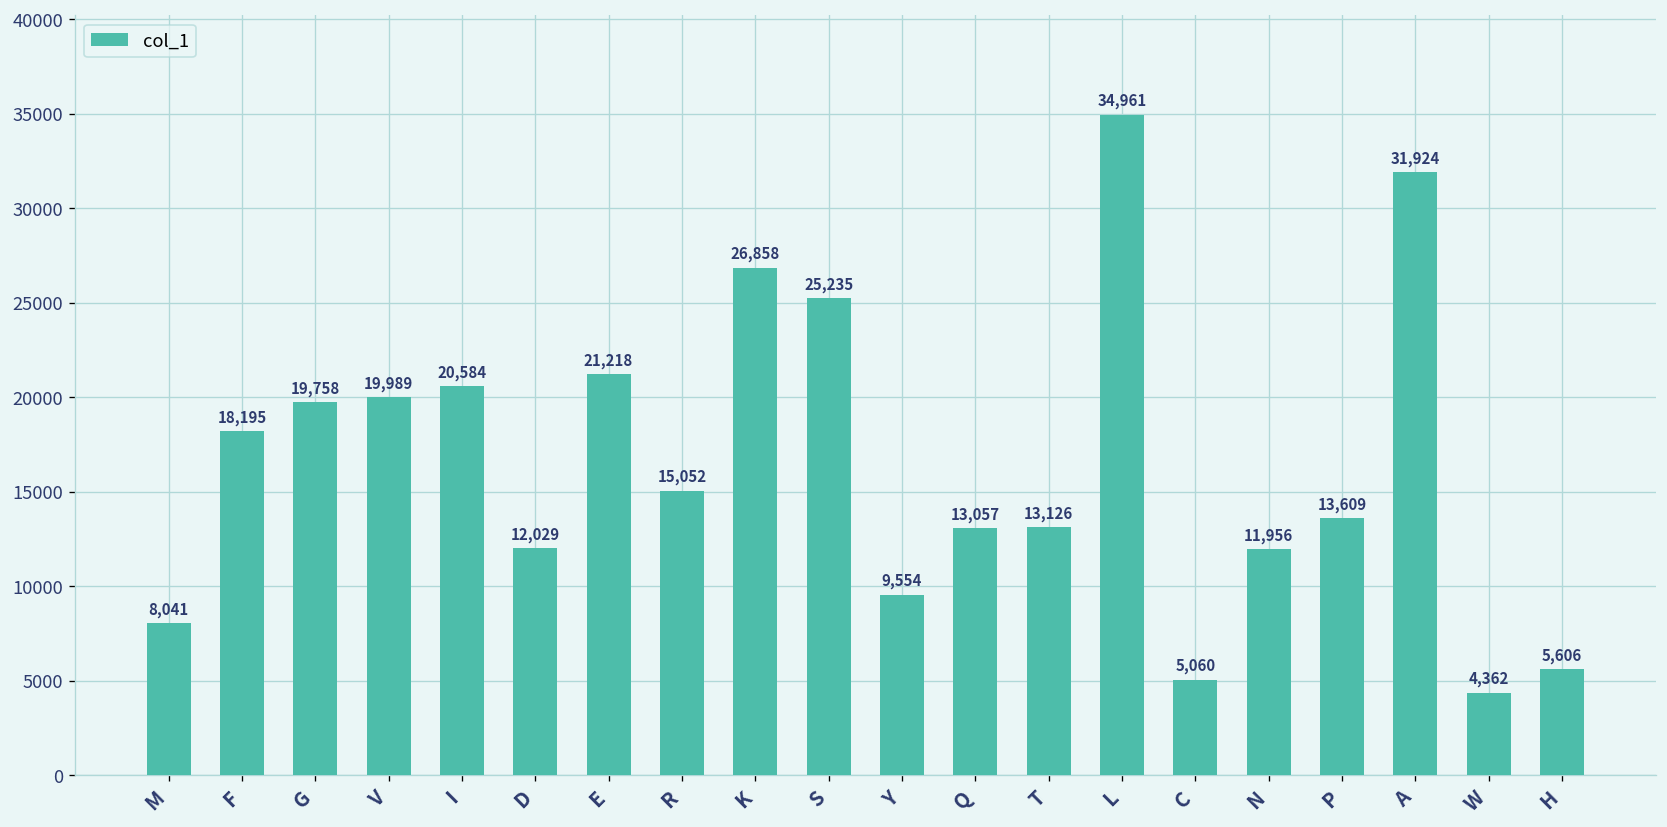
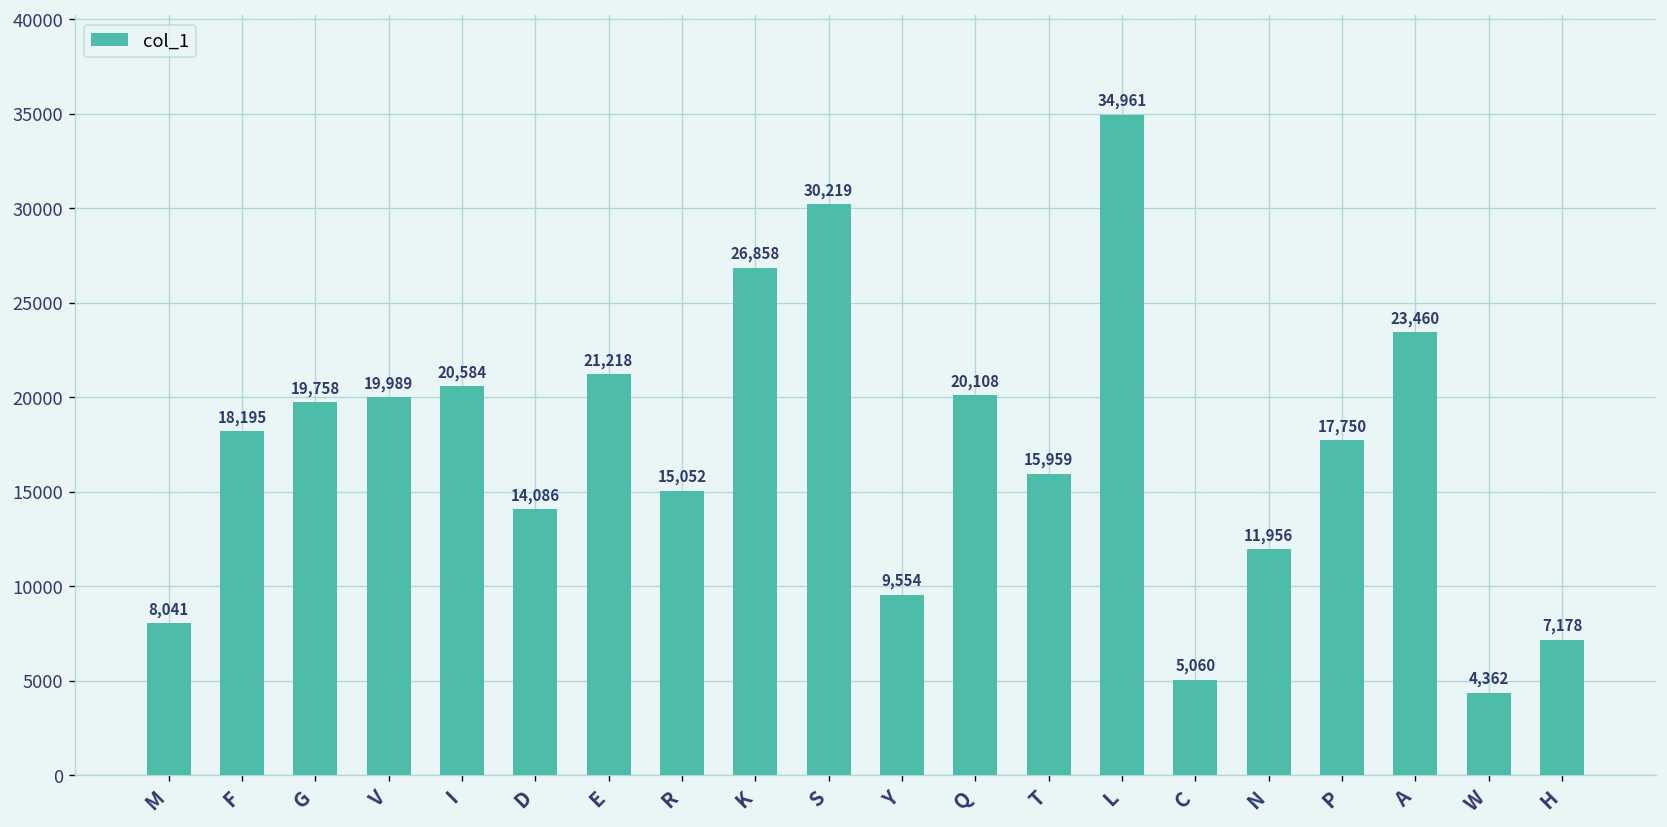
D: 12,029 -> 14,086
S: 25,235 -> 30,219
Q: 13,057 -> 20,108
T: 13,126 -> 15,959
P: 13,609 -> 17,750
A: 31,924 -> 23,460
H: 5,606 -> 7,178
